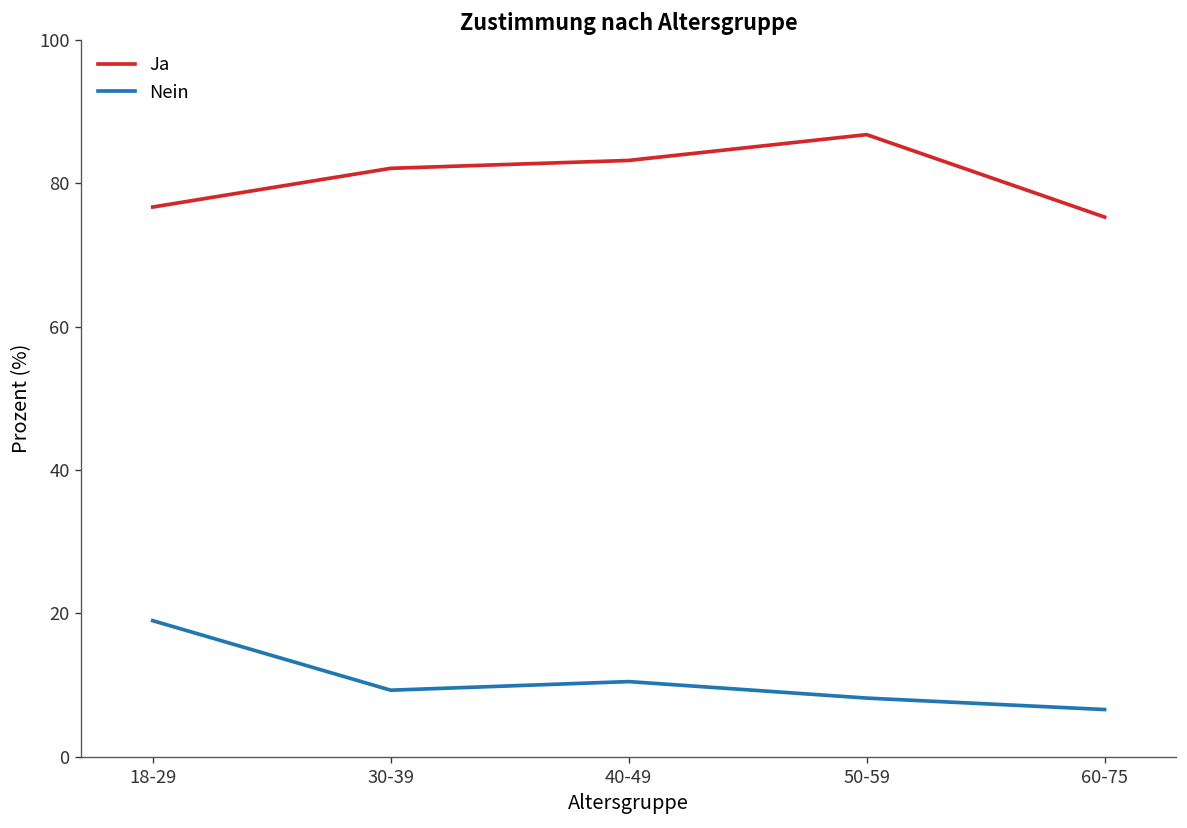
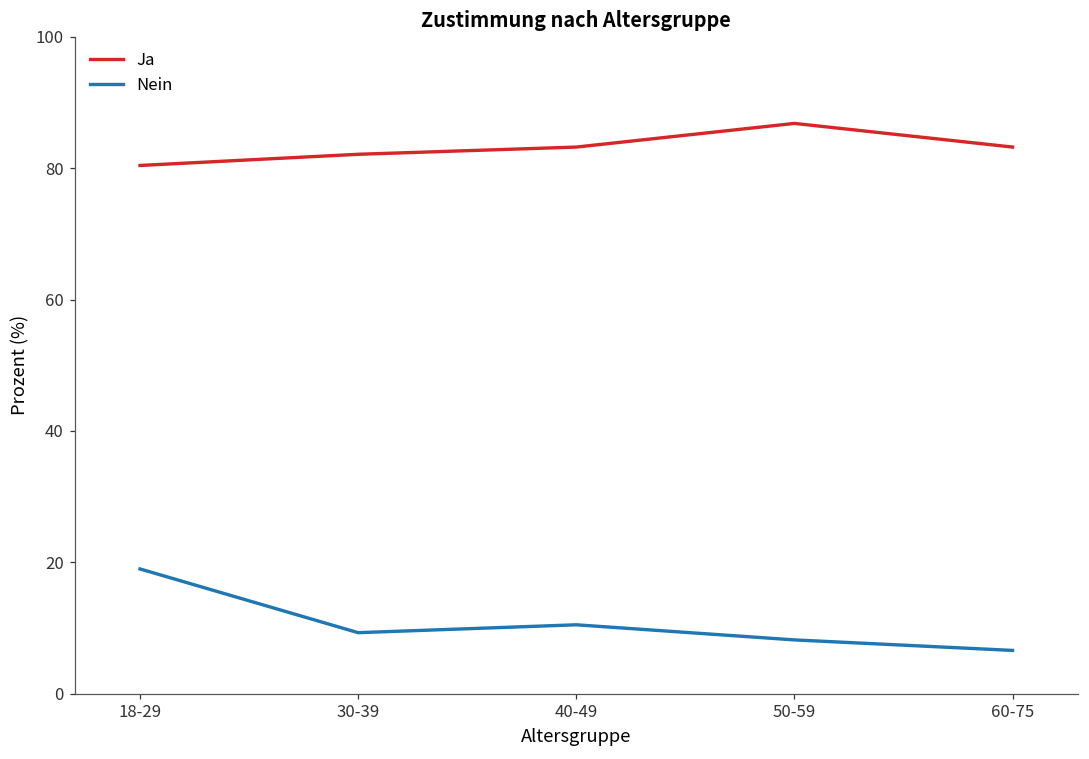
Ja, 18-29: 77 -> 80
Ja, 60-75: 75 -> 83
